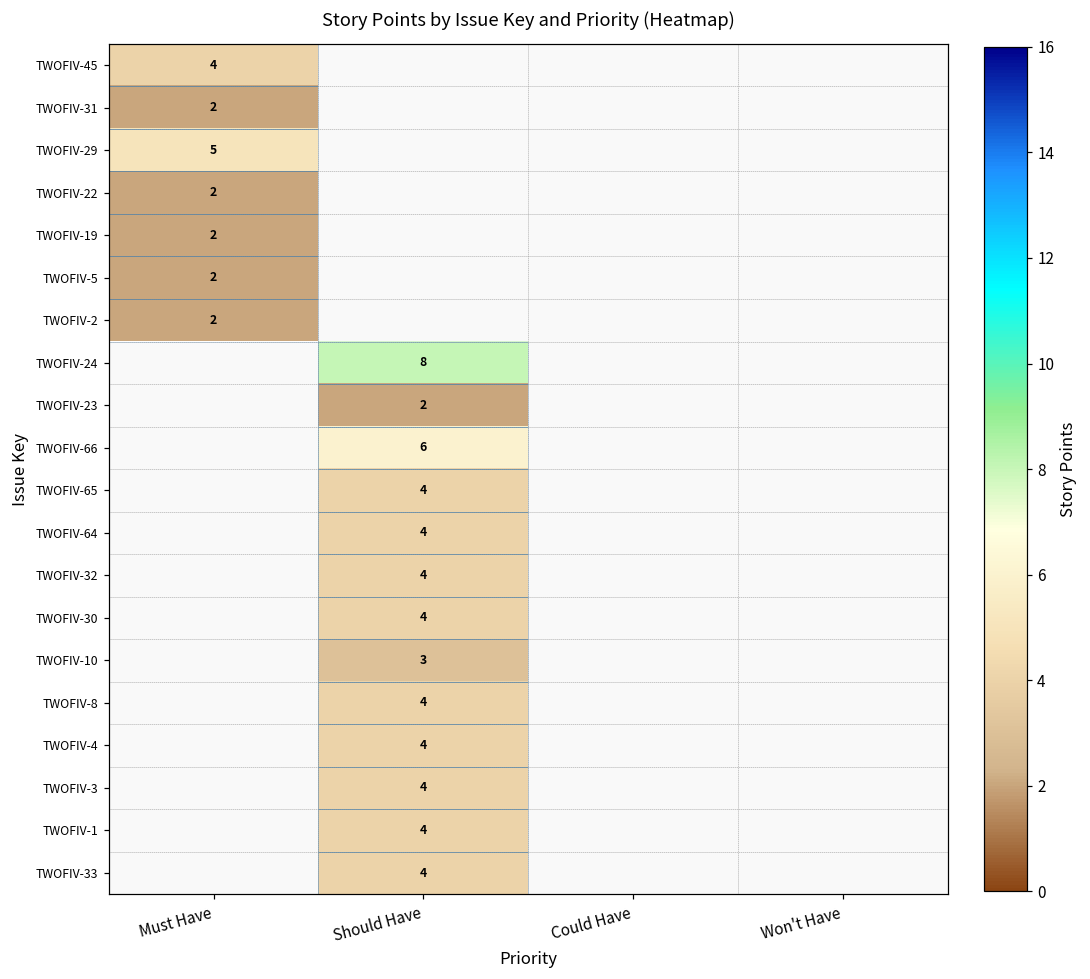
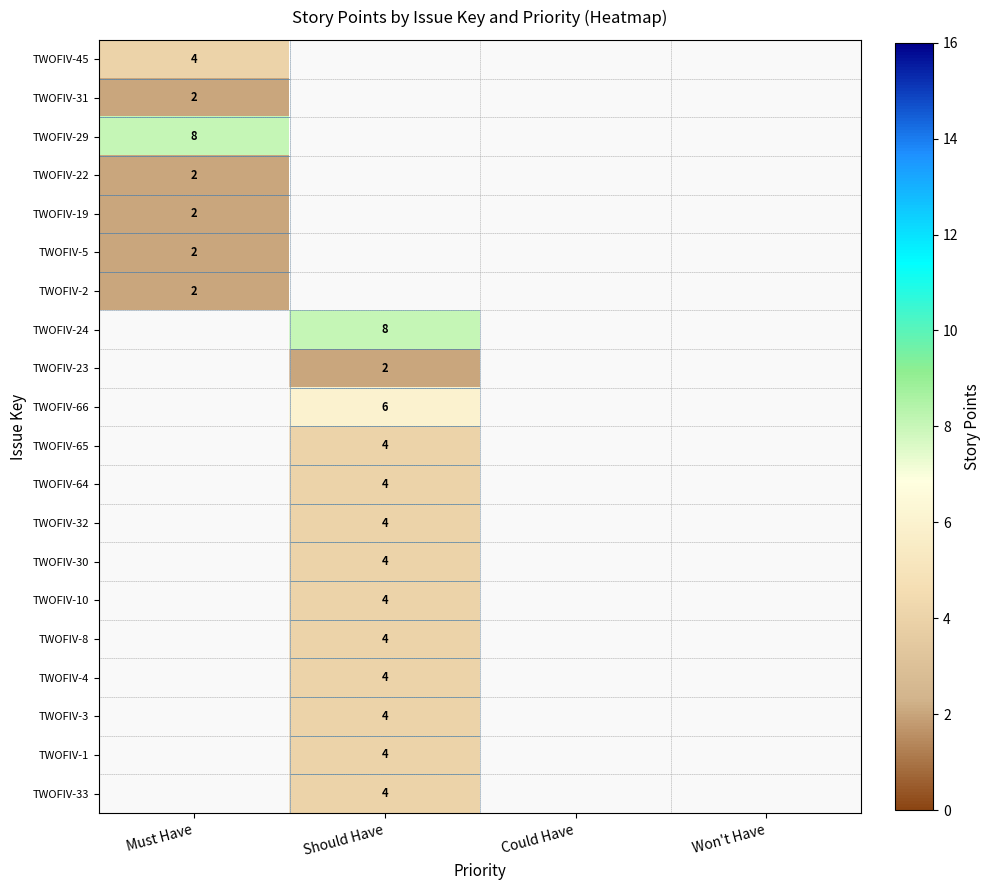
TWOFIV-29, Must Have: 5 -> 8
TWOFIV-10, Should Have: 3 -> 4
